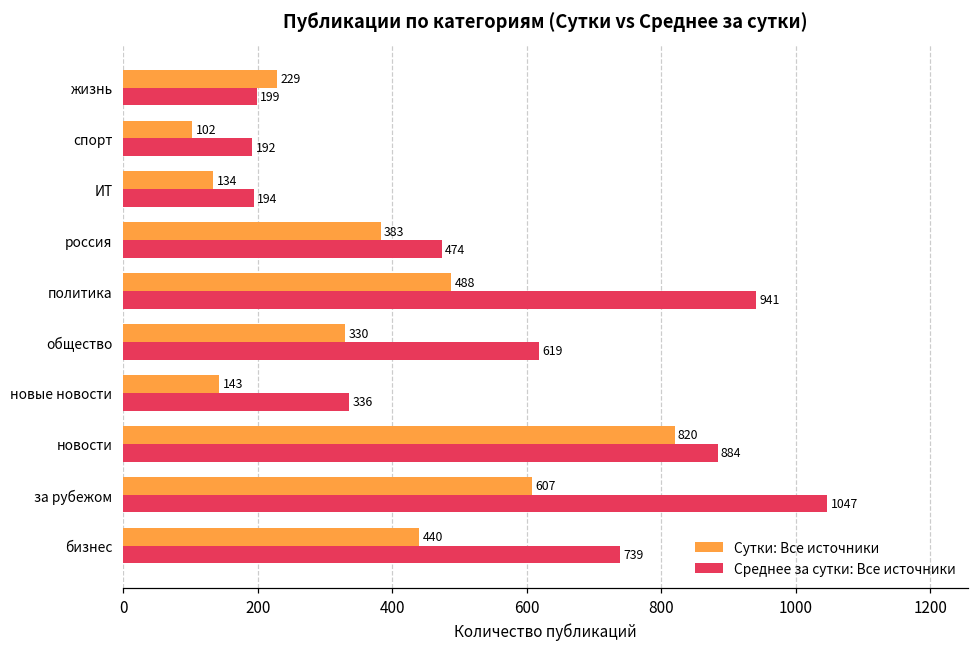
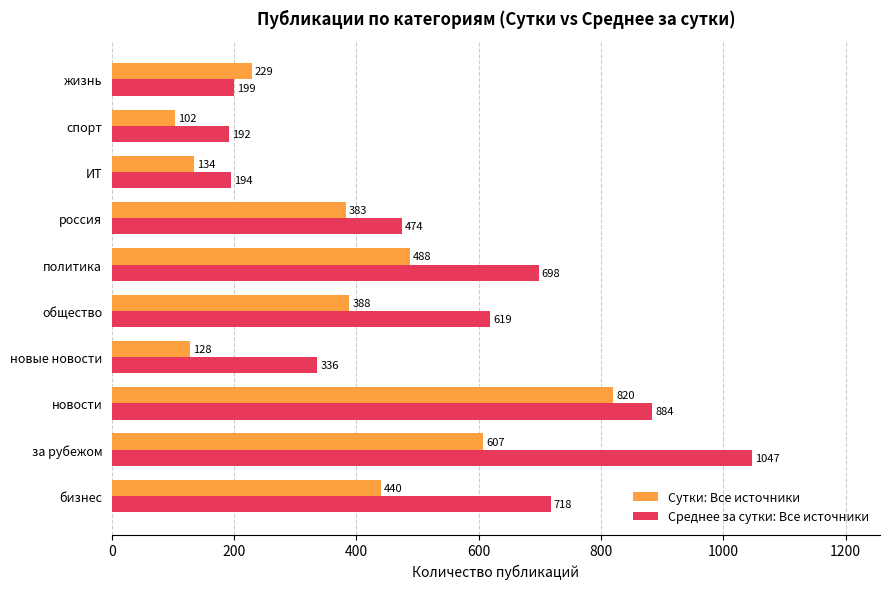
Среднее за сутки: Все источники, политика: 941 -> 698
Сутки: Все источники, общество: 330 -> 388
Сутки: Все источники, новые новости: 143 -> 128
Среднее за сутки: Все источники, бизнес: 739 -> 718
